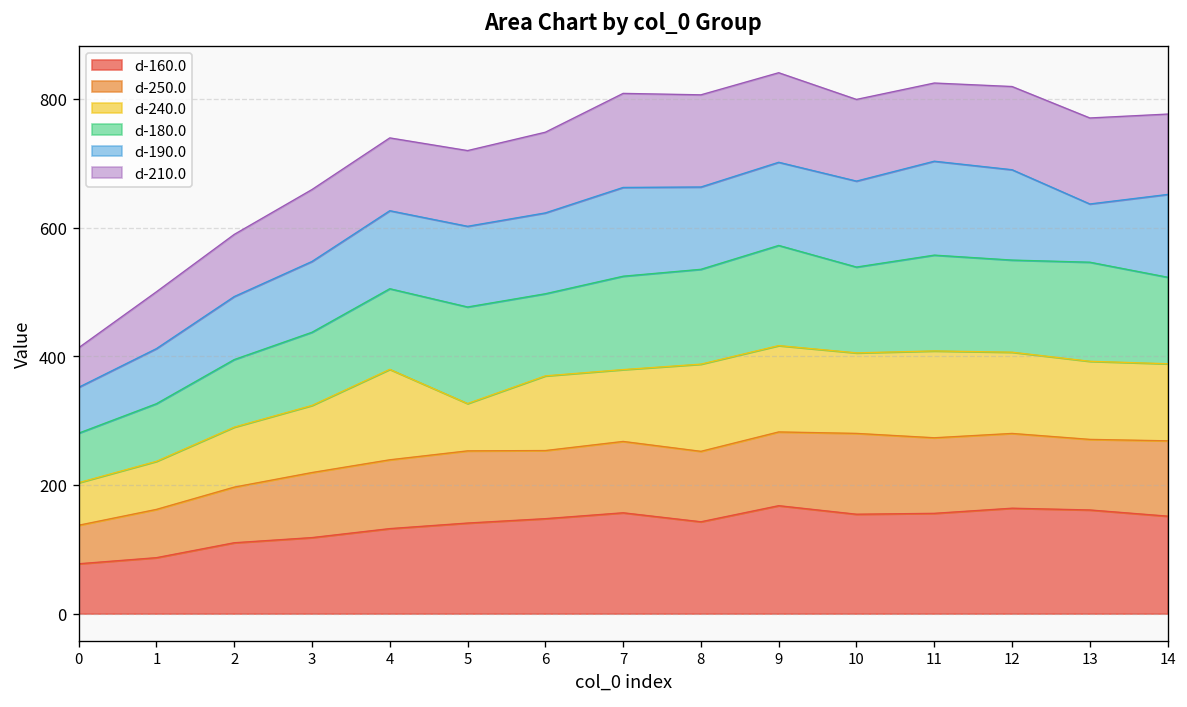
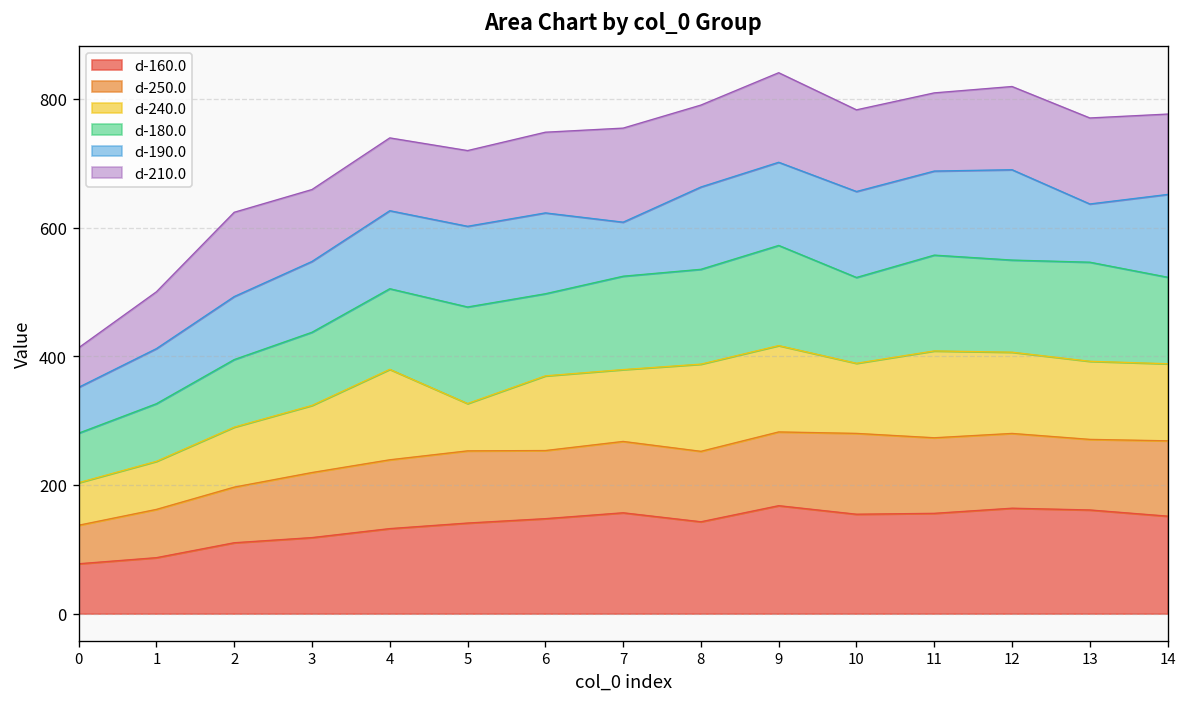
d-210.0, 2: 100 -> 130
d-190.0, 7: 140 -> 80
d-210.0, 8: 140 -> 130
d-240.0, 10: 130 -> 110
d-190.0, 11: 150 -> 130
